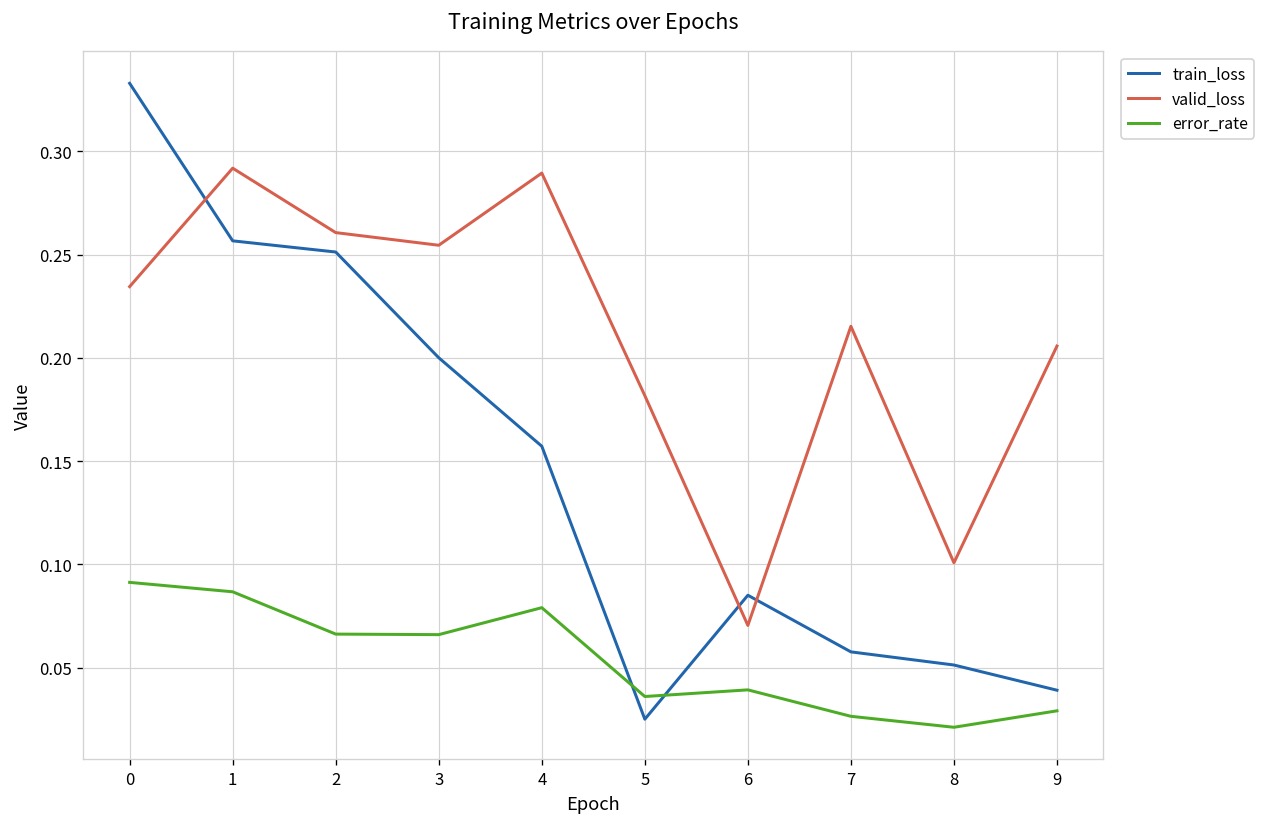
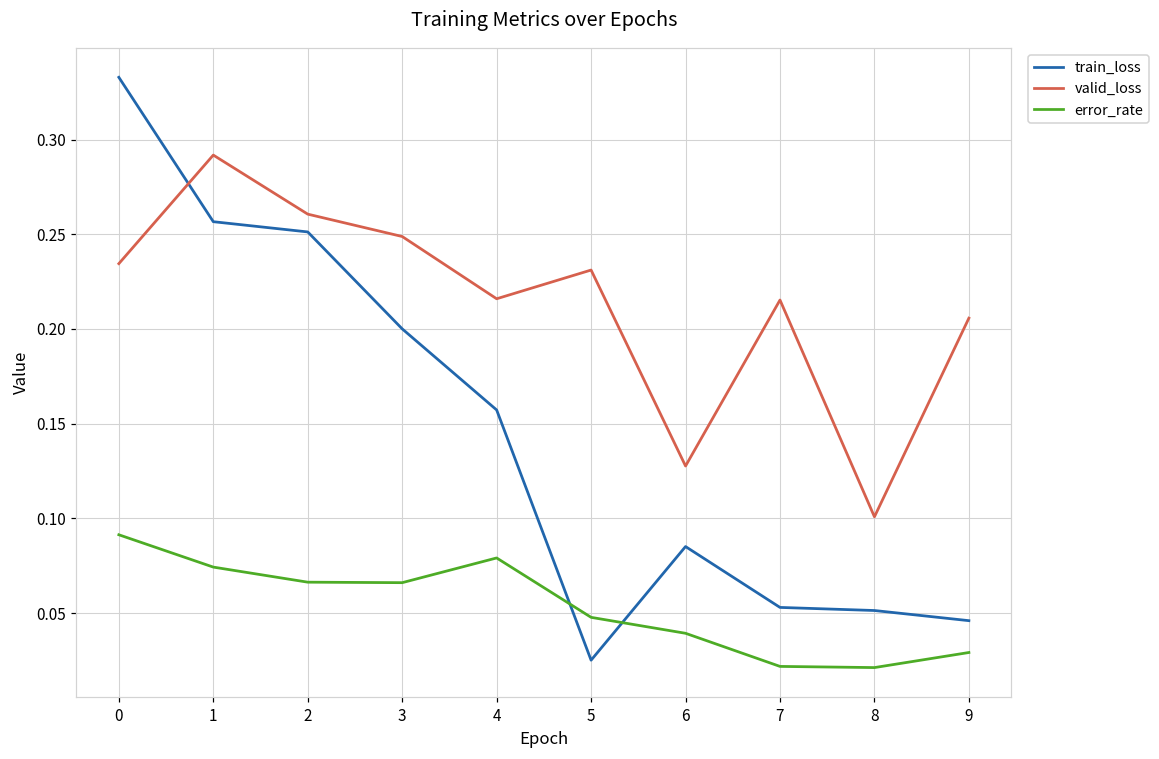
error_rate, 1: 0.087 -> 0.074
valid_loss, 3: 0.255 -> 0.249
valid_loss, 4: 0.289 -> 0.216
valid_loss, 5: 0.182 -> 0.231
error_rate, 5: 0.036 -> 0.048
valid_loss, 6: 0.071 -> 0.128
train_loss, 7: 0.058 -> 0.053
error_rate, 7: 0.027 -> 0.022
train_loss, 9: 0.039 -> 0.046
